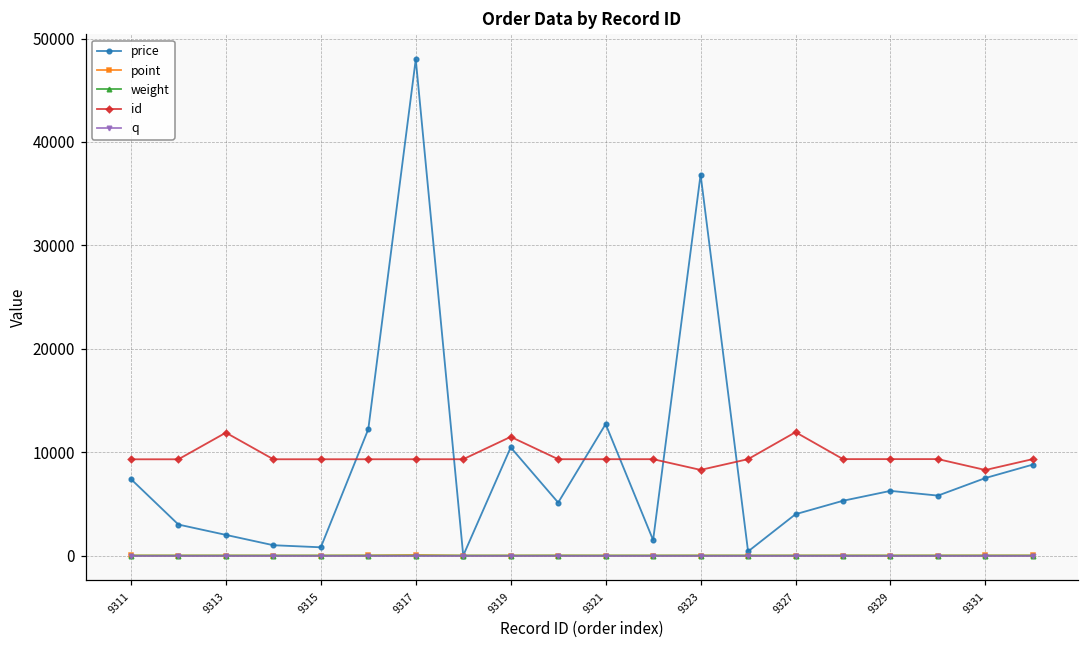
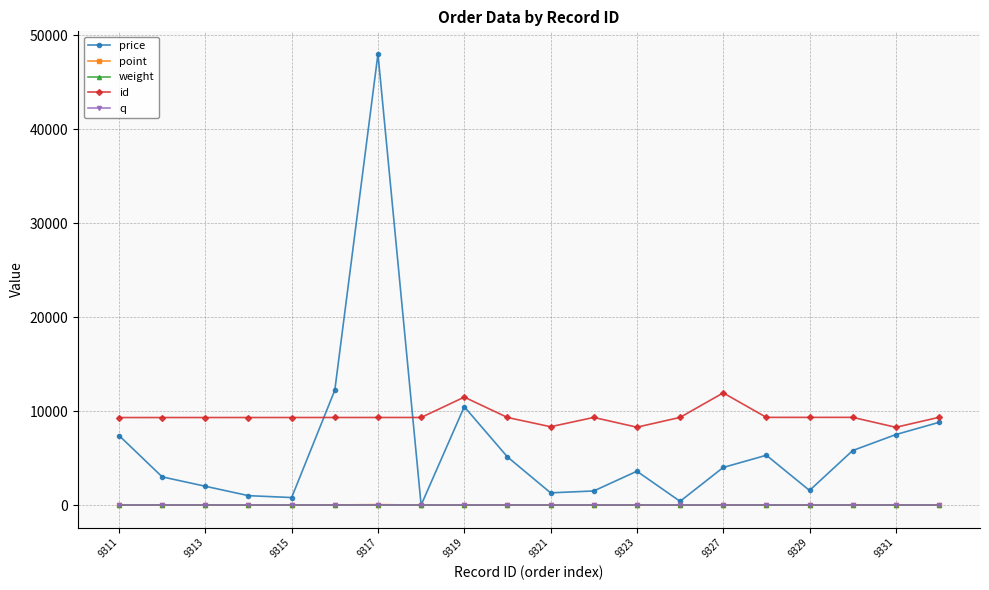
id, 9313: 12000 -> 9000
price, 9321: 13000 -> 1000
id, 9321: 9000 -> 8000
price, 9323: 37000 -> 4000
price, 9329: 6000 -> 2000
